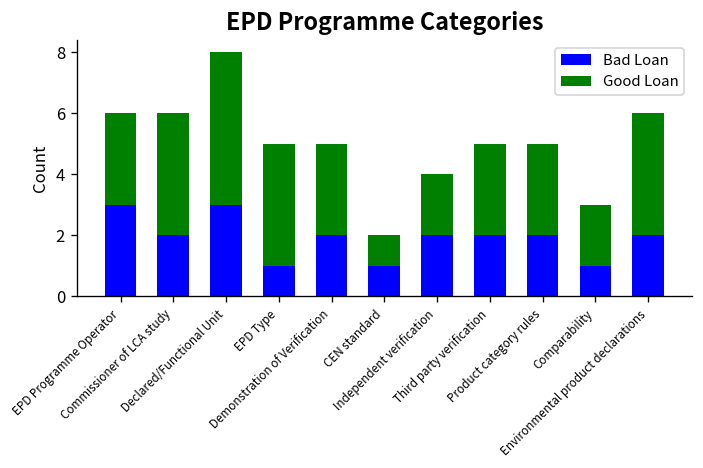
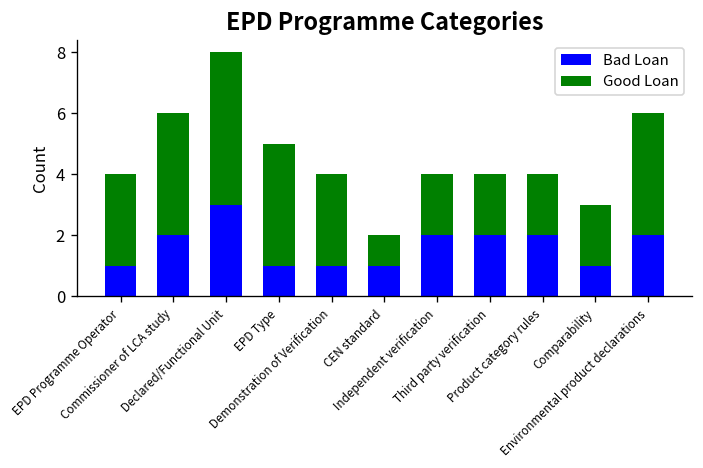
Bad Loan, EPD Programme Operator: 3 -> 1
Bad Loan, Demonstration of Verification: 2 -> 1
Good Loan, Third party verification: 3 -> 2
Good Loan, Product category rules: 3 -> 2
